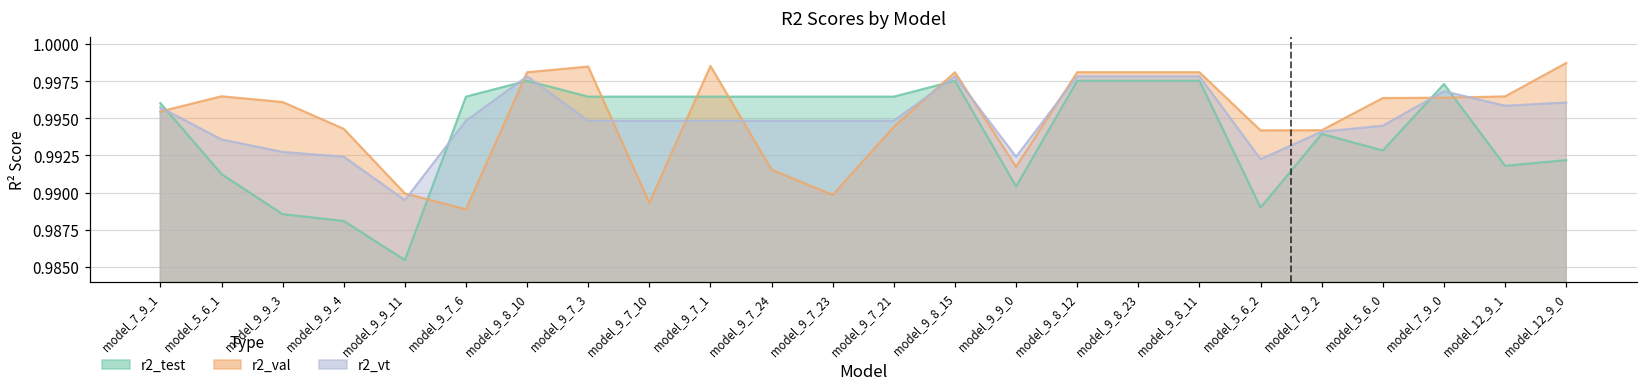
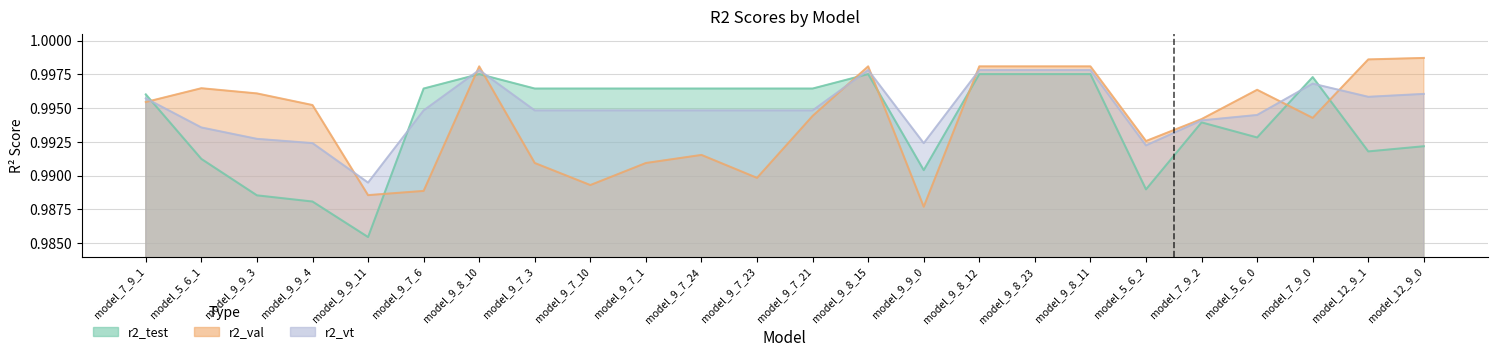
r2_val, model_9_9_4: 0.9943 -> 0.9952
r2_val, model_9_9_11: 0.9899 -> 0.9886
r2_val, model_9_7_3: 0.9985 -> 0.9909
r2_val, model_9_7_1: 0.9985 -> 0.9909
r2_val, model_9_9_0: 0.9917 -> 0.9877
r2_val, model_5_6_2: 0.9942 -> 0.9926
r2_val, model_7_9_0: 0.9964 -> 0.9943
r2_val, model_12_9_1: 0.9965 -> 0.9986
